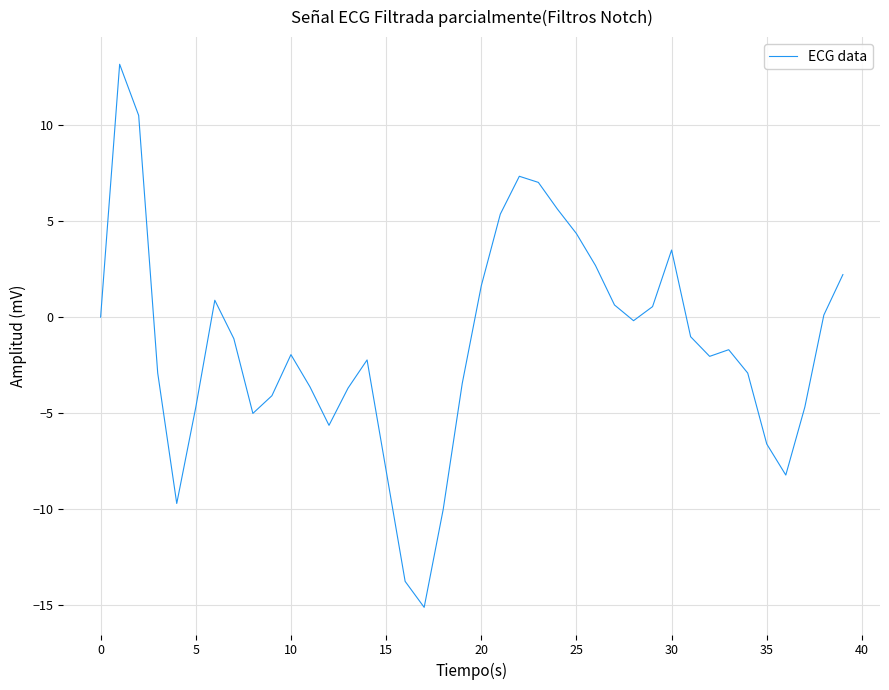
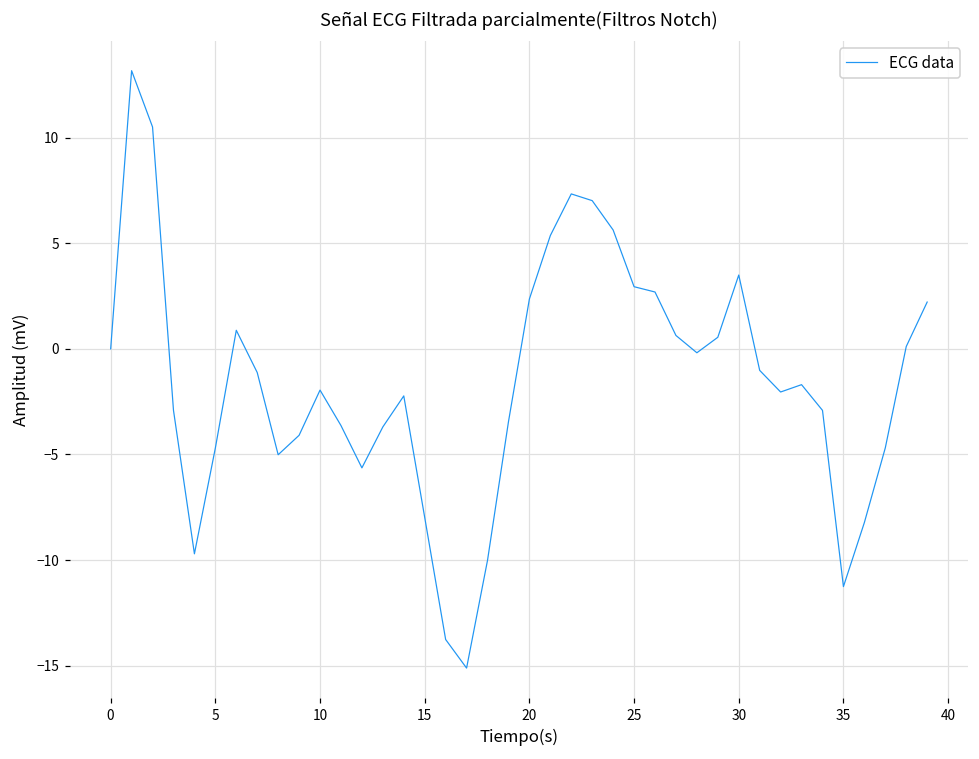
20: 1.6 -> 2.4
25: 4.4 -> 2.9
35: -6.6 -> -11.3
